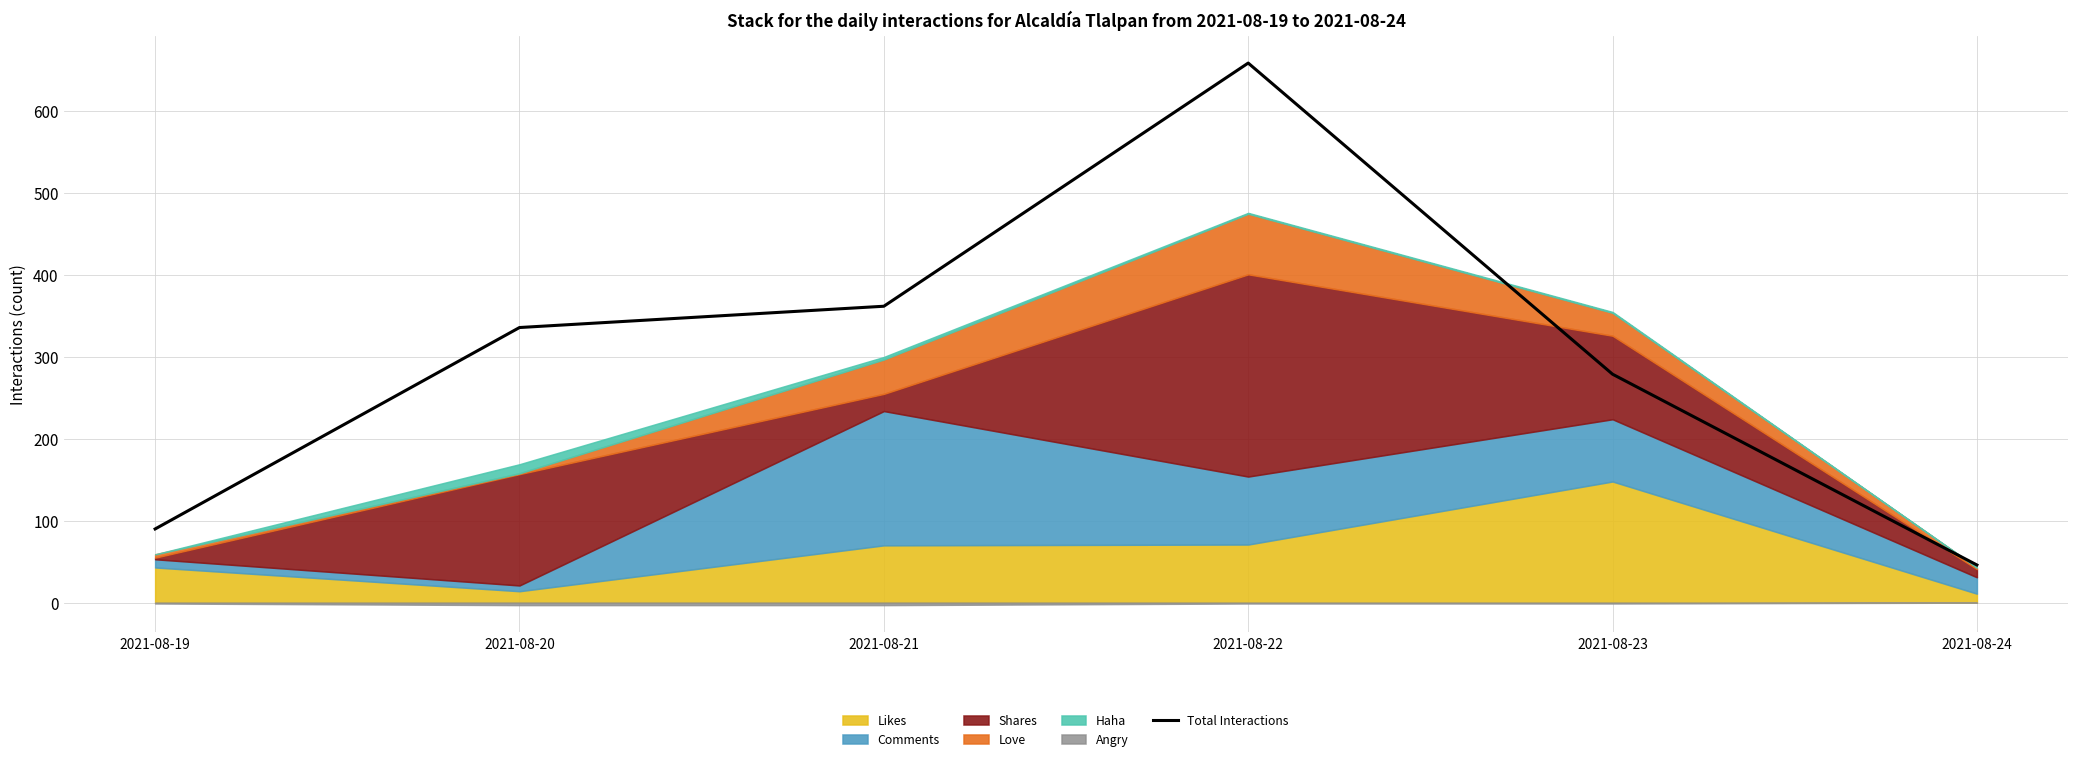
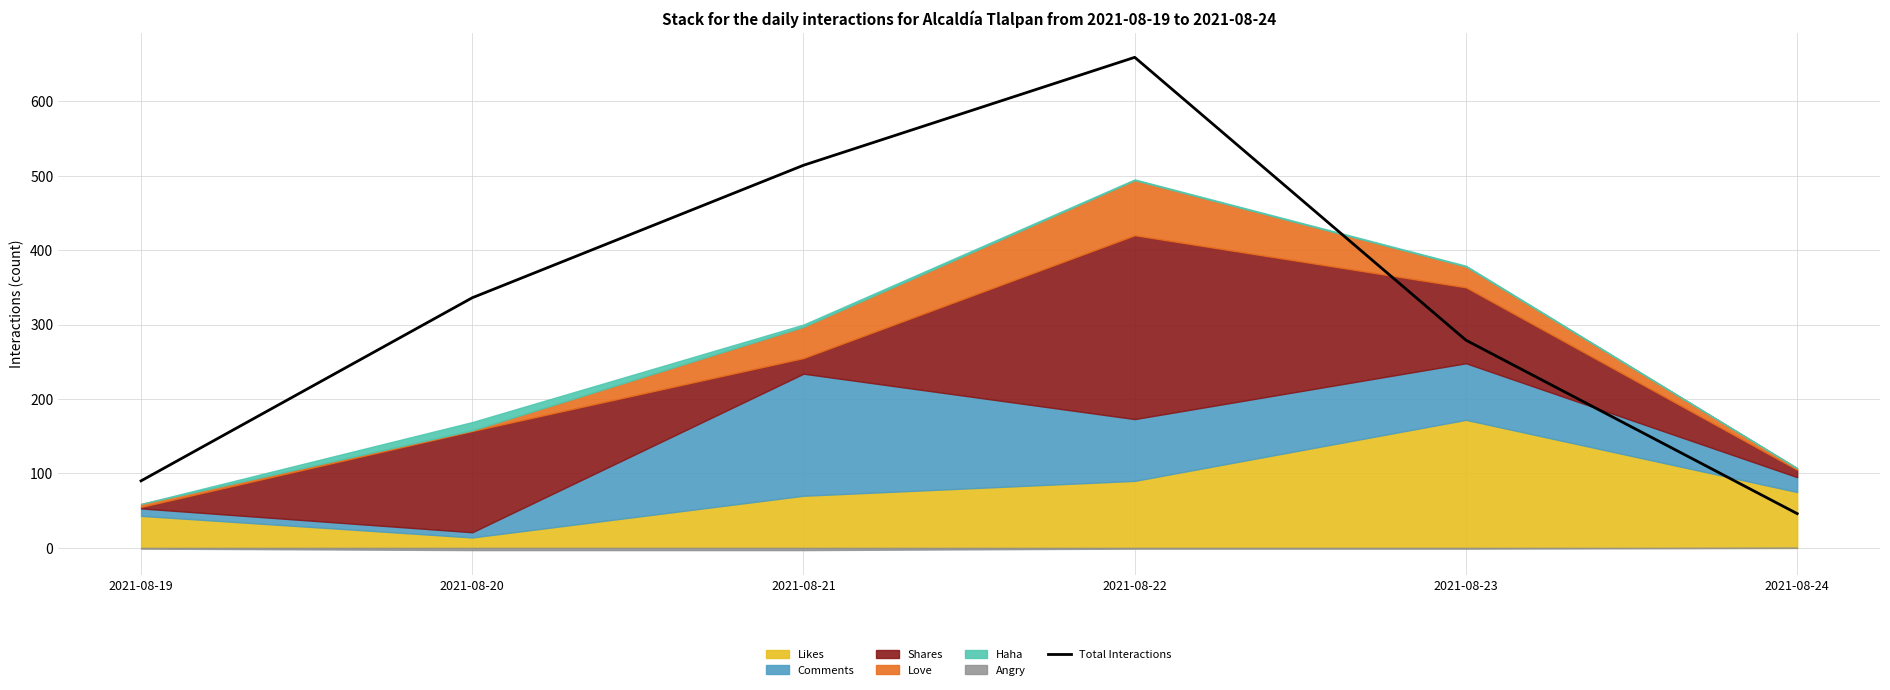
Total Interactions, 2021-08-21: 360 -> 510
Likes, 2021-08-22: 70 -> 90
Likes, 2021-08-23: 150 -> 170
Likes, 2021-08-24: 10 -> 80
